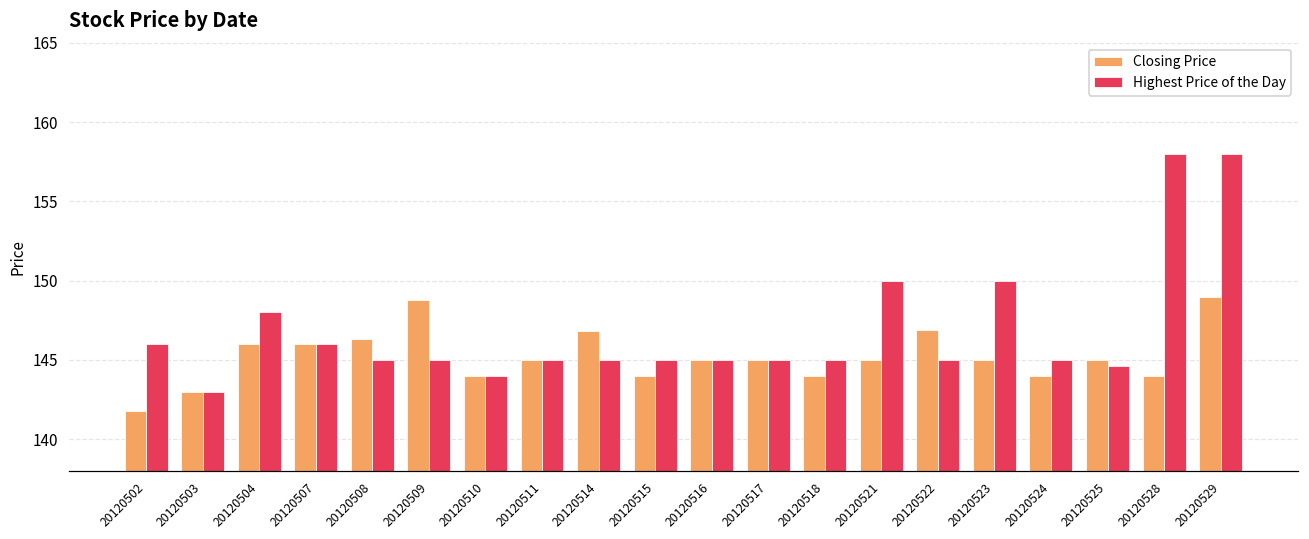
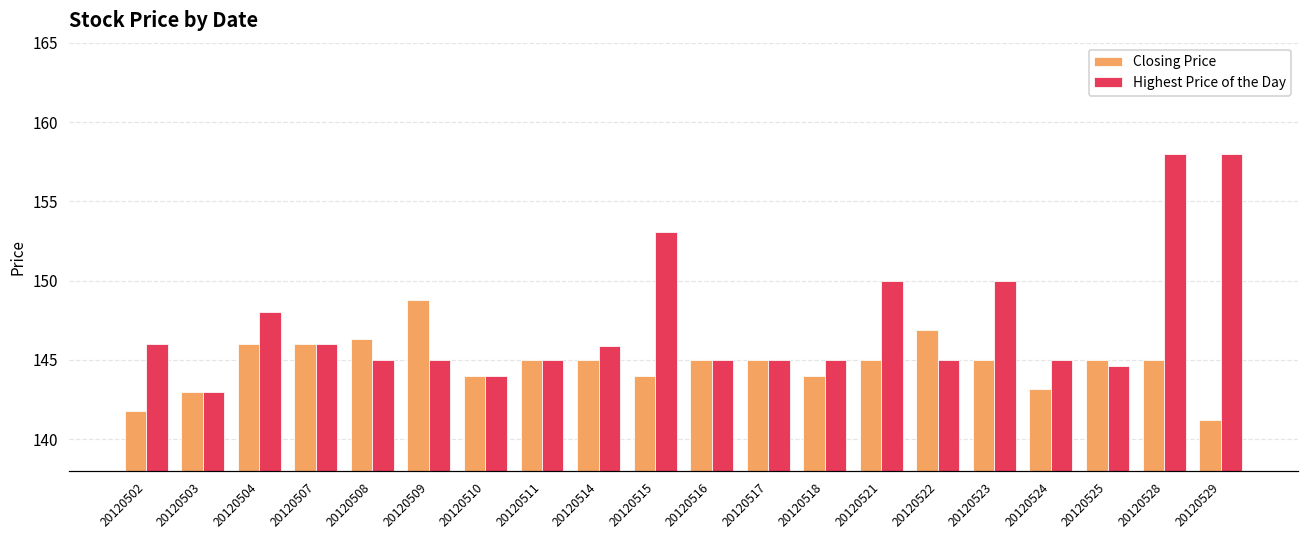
Closing Price, 20120514: 146.8 -> 145.0
Highest Price of the Day, 20120514: 145.0 -> 145.9
Highest Price of the Day, 20120515: 145.0 -> 153.1
Closing Price, 20120524: 144.0 -> 143.2
Closing Price, 20120528: 144 -> 145
Closing Price, 20120529: 149.0 -> 141.2
